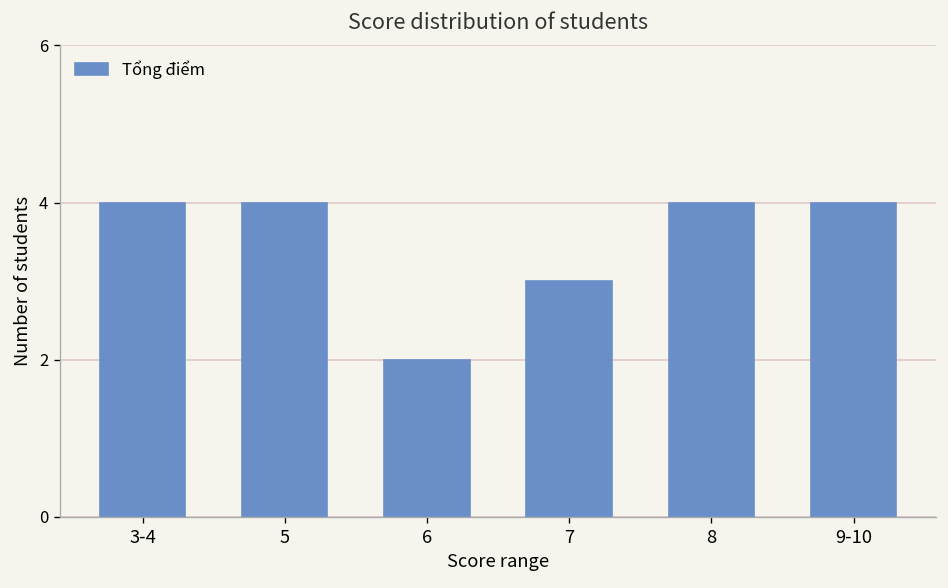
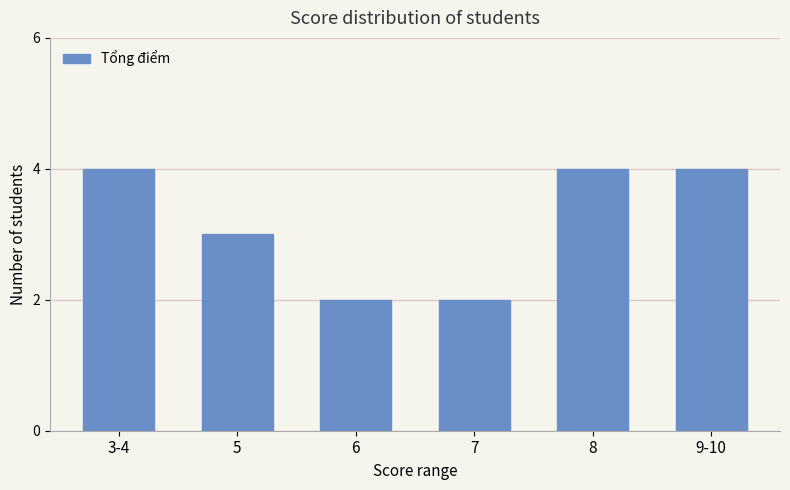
5: 4 -> 3
7: 3 -> 2
